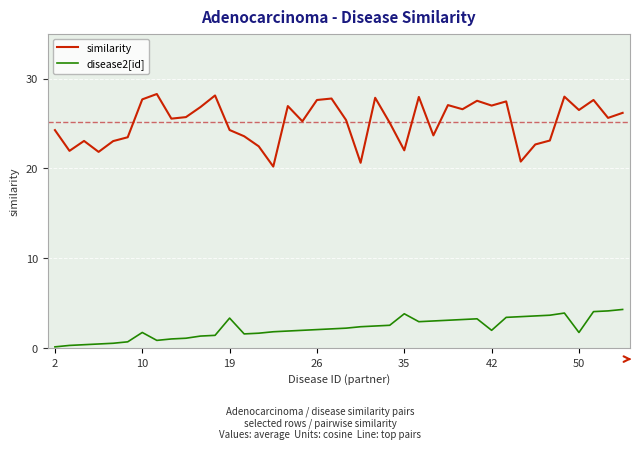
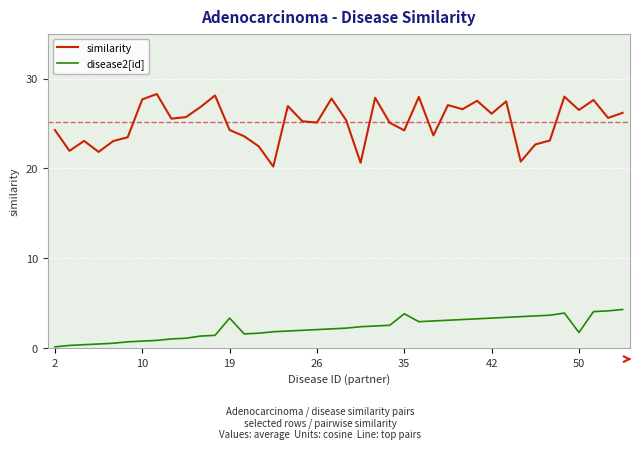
disease2[id], 10: 2 -> 1
similarity, 26: 28 -> 25
similarity, 35: 22 -> 24
similarity, 42: 27 -> 26
disease2[id], 42: 2 -> 3
